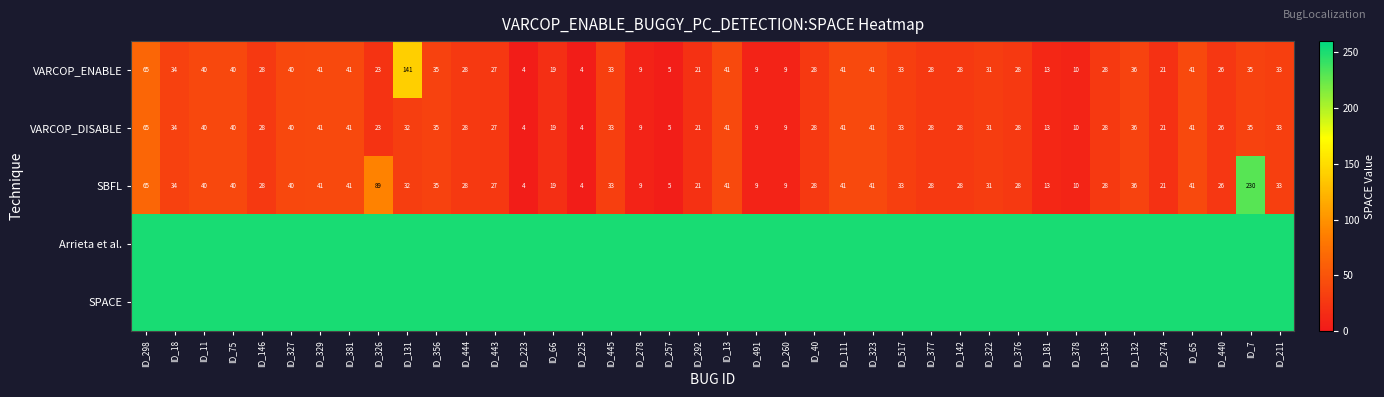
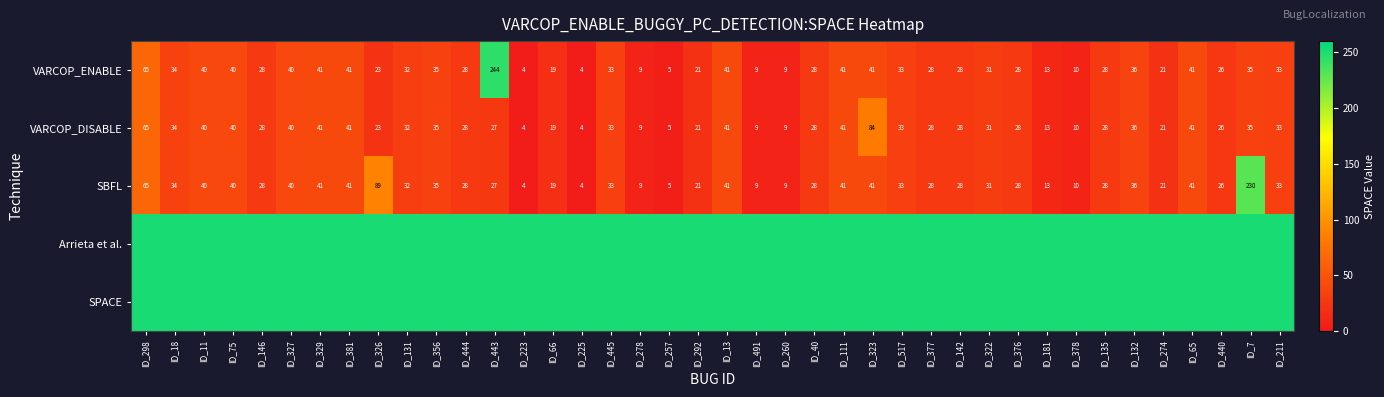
VARCOP_ENABLE, ID_131: 141 -> 32
VARCOP_ENABLE, ID_443: 27 -> 244
VARCOP_DISABLE, ID_323: 41 -> 84
